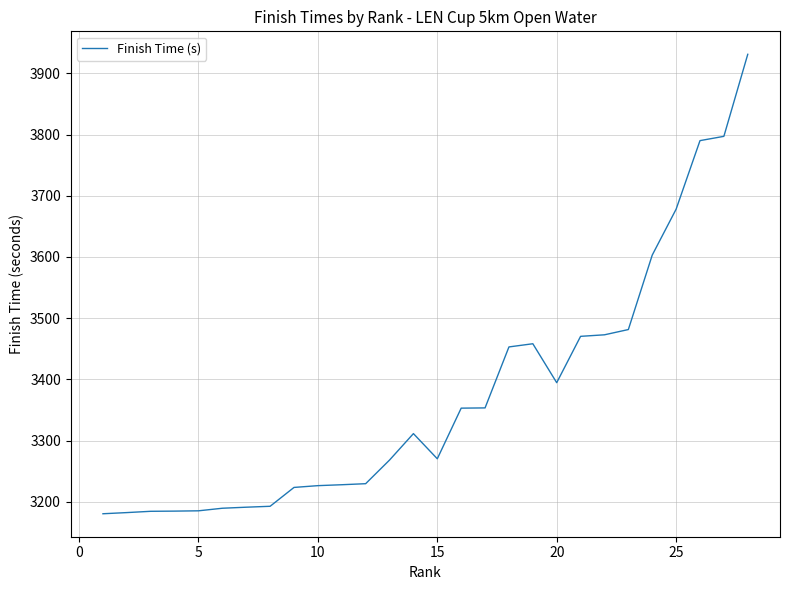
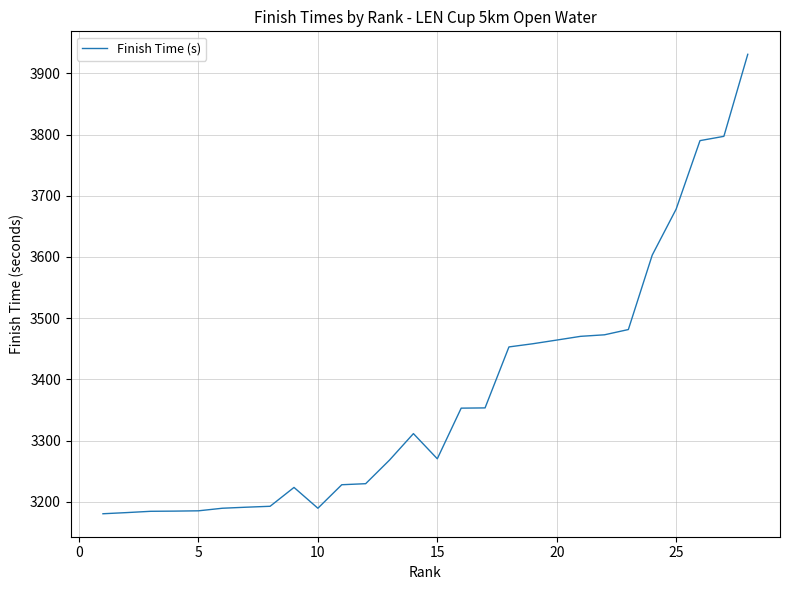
10: 3230 -> 3190
20: 3390 -> 3460
